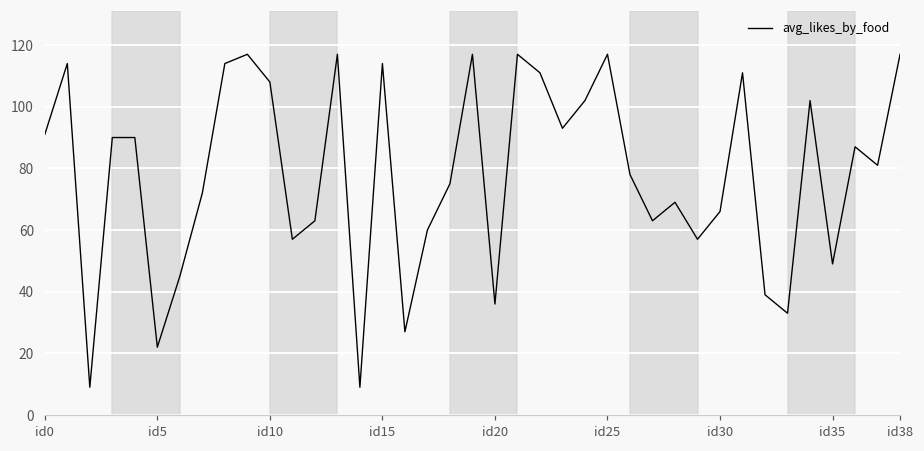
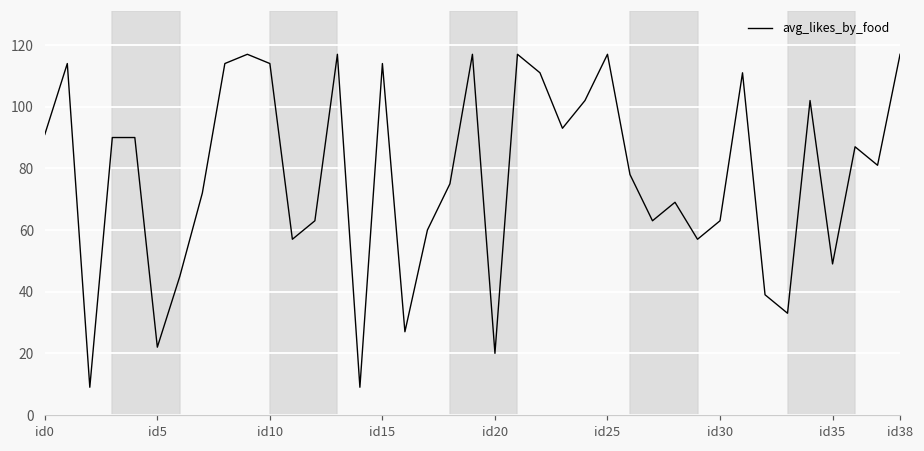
id10: 108 -> 114
id20: 36 -> 20
id30: 66 -> 63
